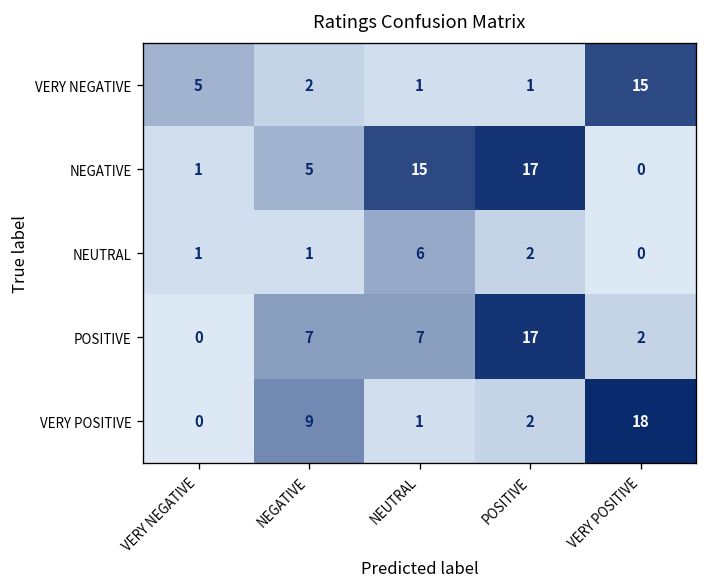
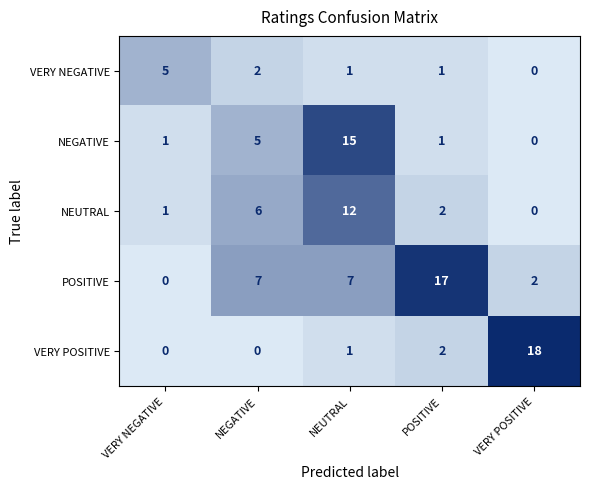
VERY NEGATIVE, VERY POSITIVE: 15 -> 0
NEGATIVE, POSITIVE: 17 -> 1
NEUTRAL, NEGATIVE: 1 -> 6
NEUTRAL, NEUTRAL: 6 -> 12
VERY POSITIVE, NEGATIVE: 9 -> 0
